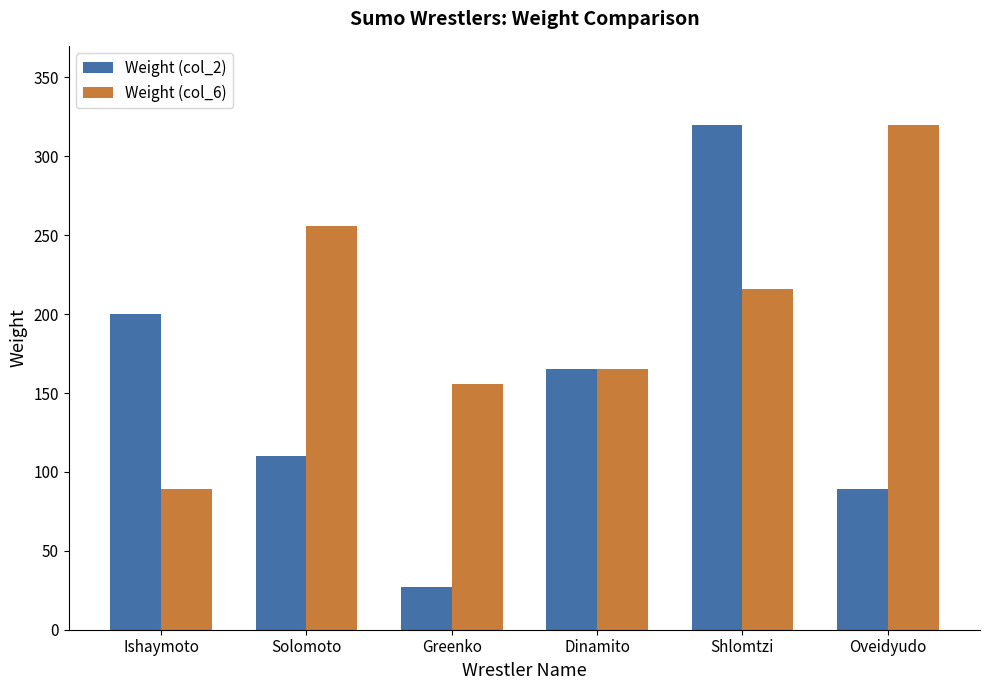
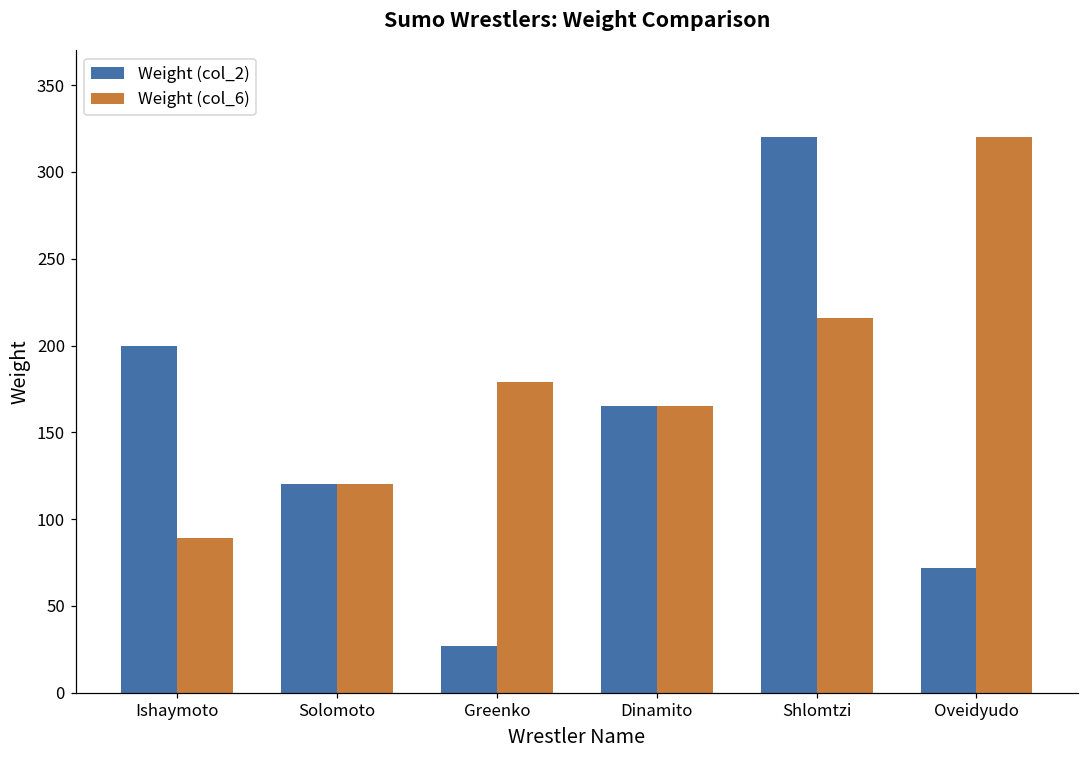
Weight (col_2), Solomoto: 110 -> 120
Weight (col_6), Solomoto: 256 -> 120
Weight (col_6), Greenko: 156 -> 179
Weight (col_2), Oveidyudo: 89 -> 72
